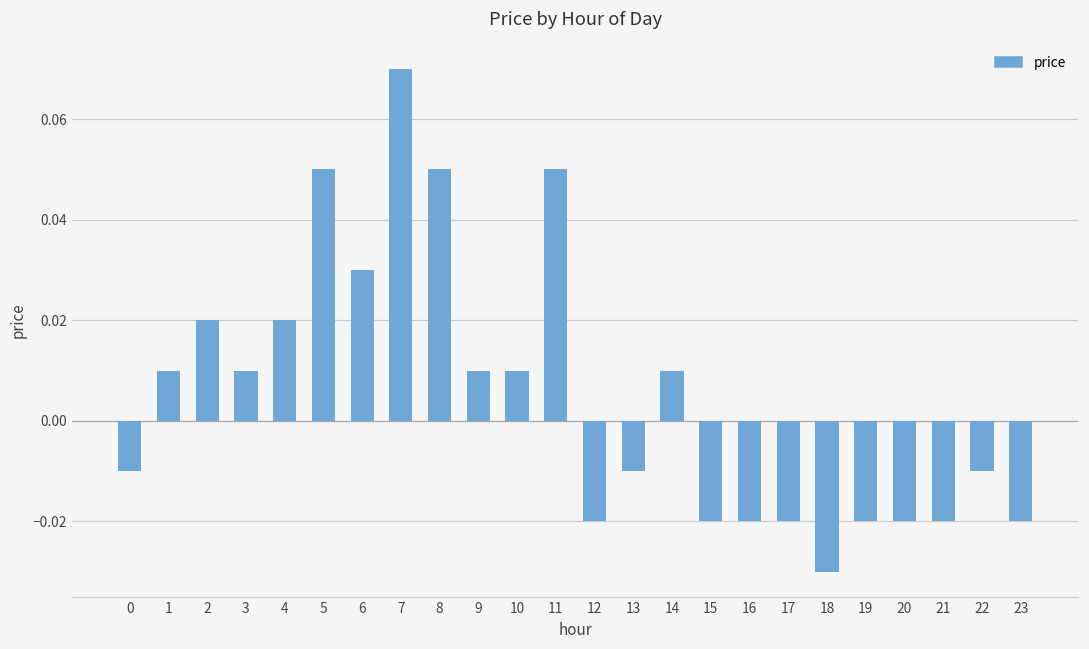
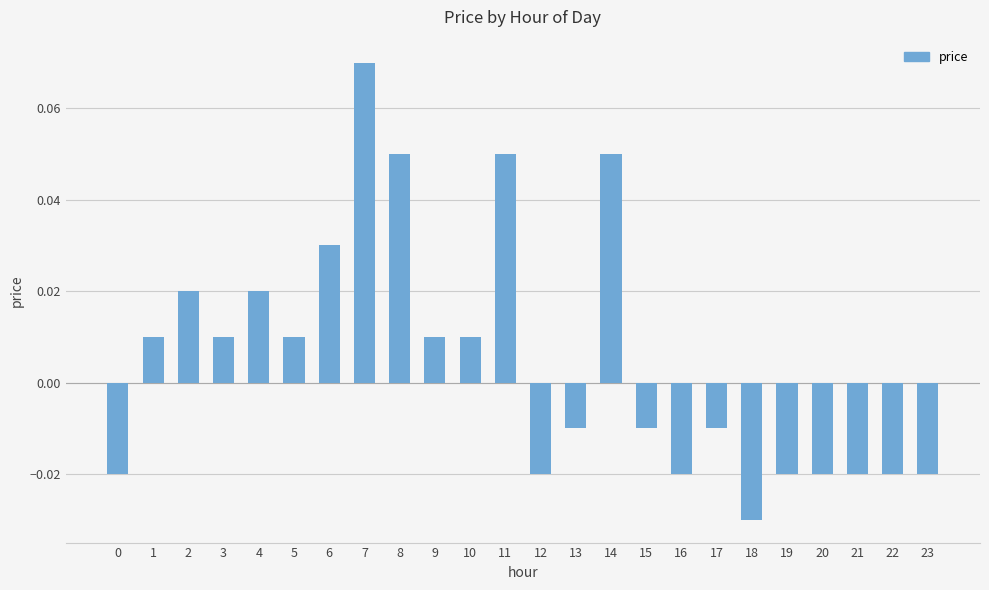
0: -0.01 -> -0.02
5: 0.05 -> 0.01
14: 0.01 -> 0.05
15: -0.02 -> -0.01
17: -0.02 -> -0.01
22: -0.01 -> -0.02
